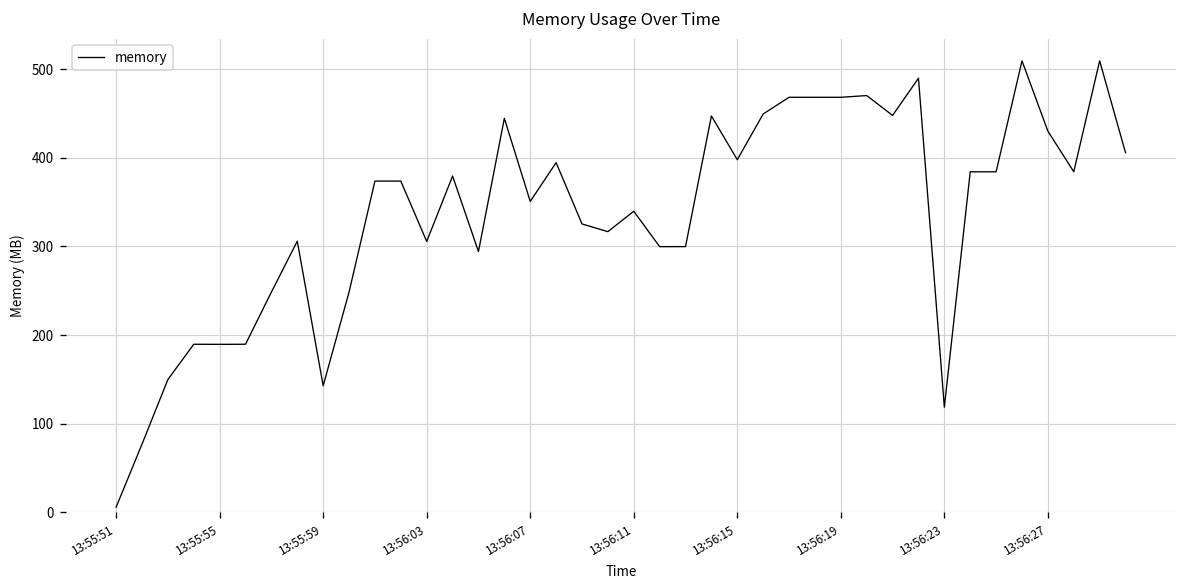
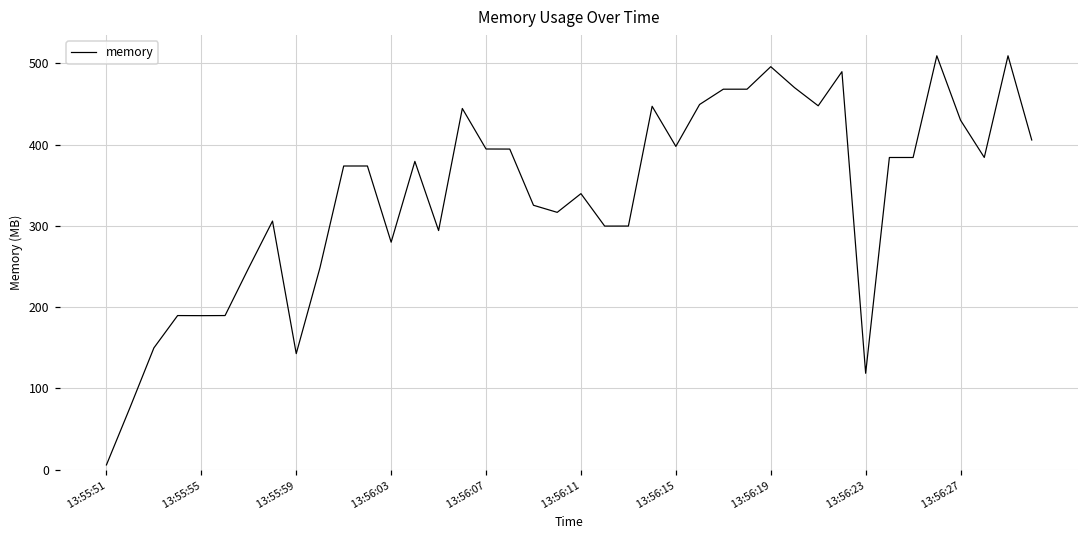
13:56:03: 310 -> 280
13:56:07: 350 -> 390
13:56:19: 470 -> 500
